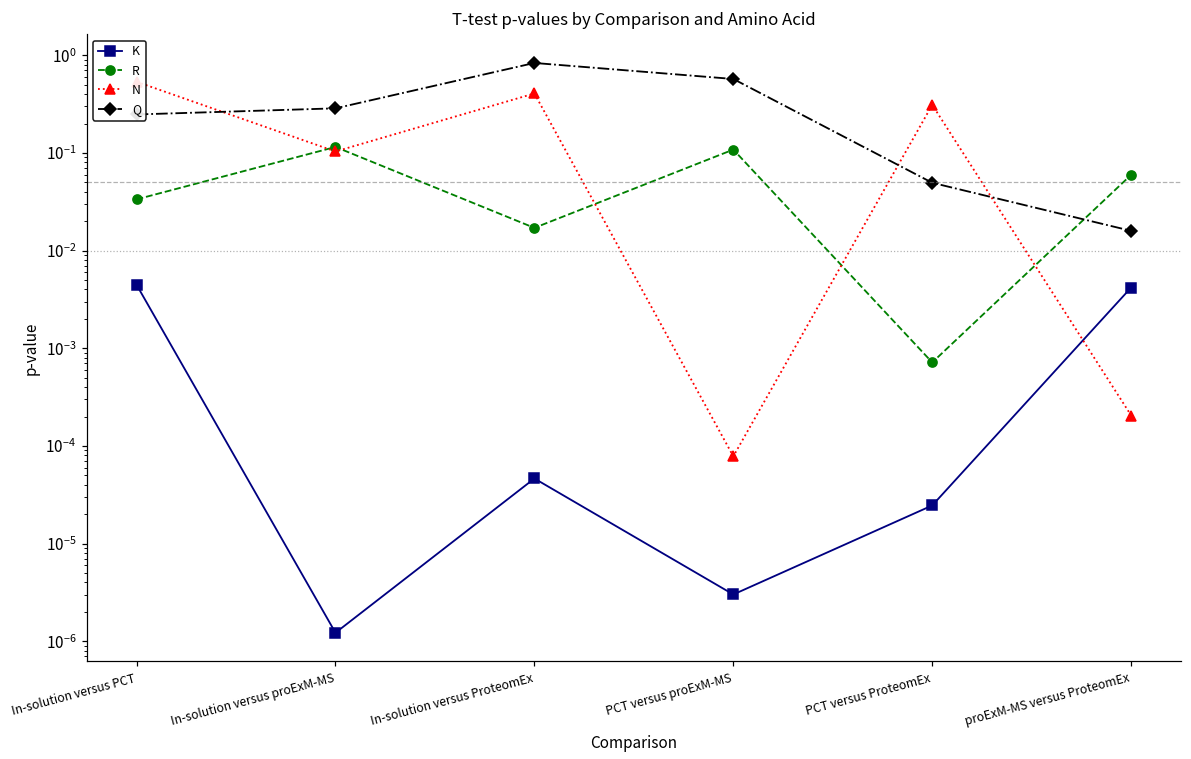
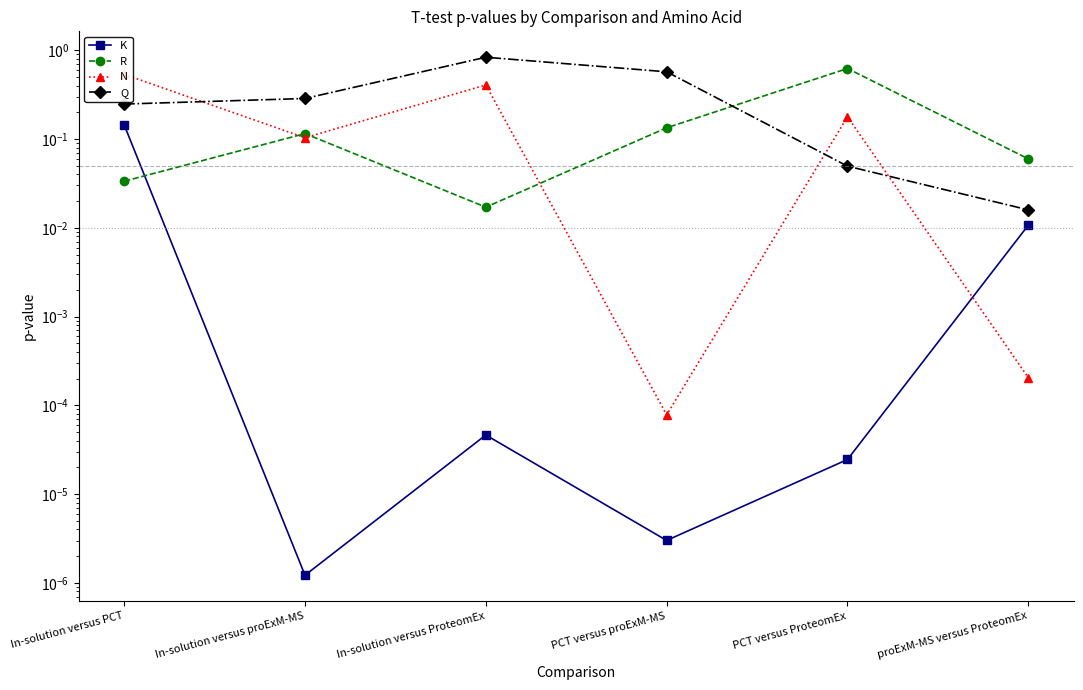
K, In-solution versus PCT: 0.004 -> 0.14
R, PCT versus proExM-MS: 0.11 -> 0.13
R, PCT versus ProteomEx: 0.0007 -> 0.6
N, PCT versus ProteomEx: 0.31 -> 0.18
K, proExM-MS versus ProteomEx: 0.004 -> 0.011
